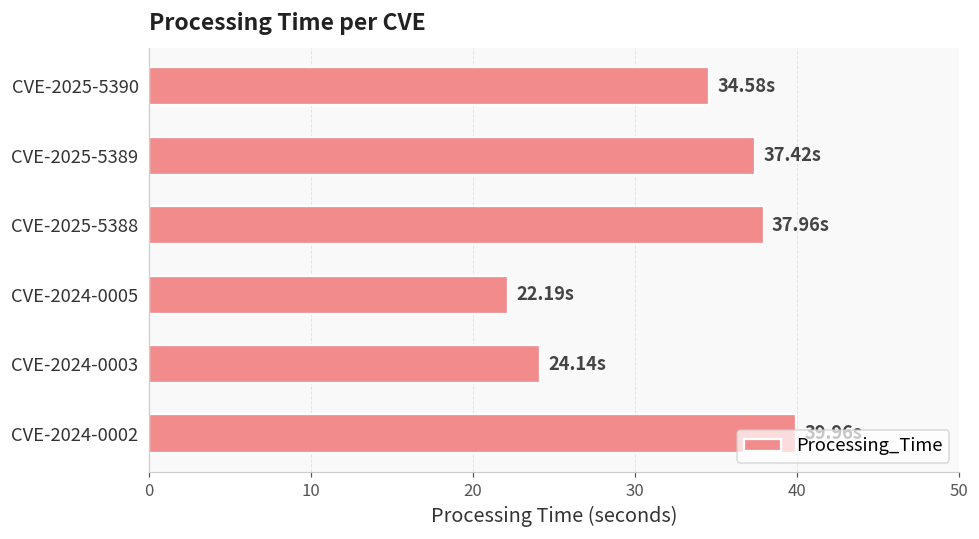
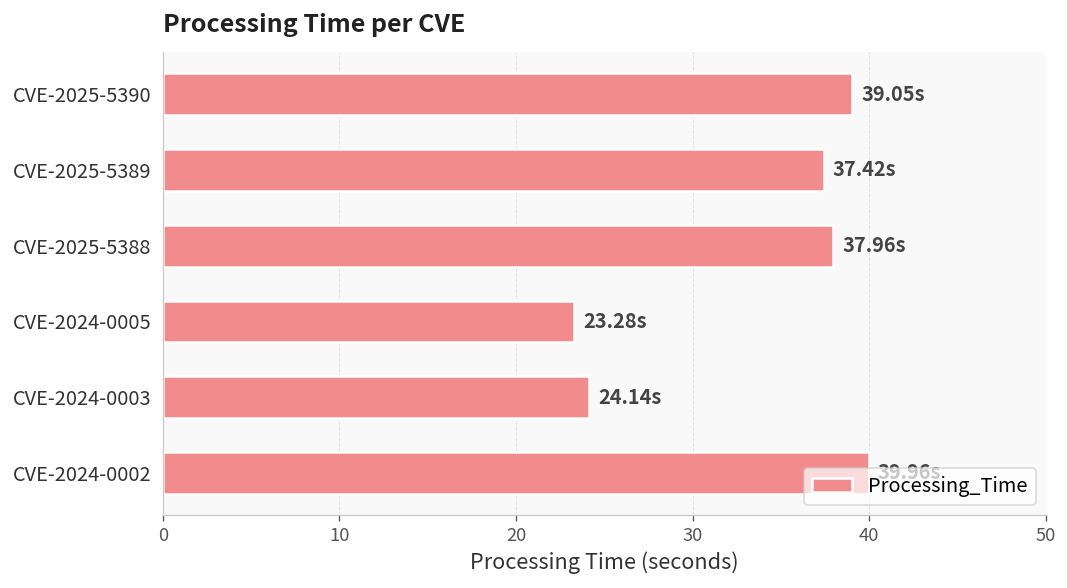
CVE-2025-5390: 34.58s -> 39.05s
CVE-2024-0005: 22.19s -> 23.28s
